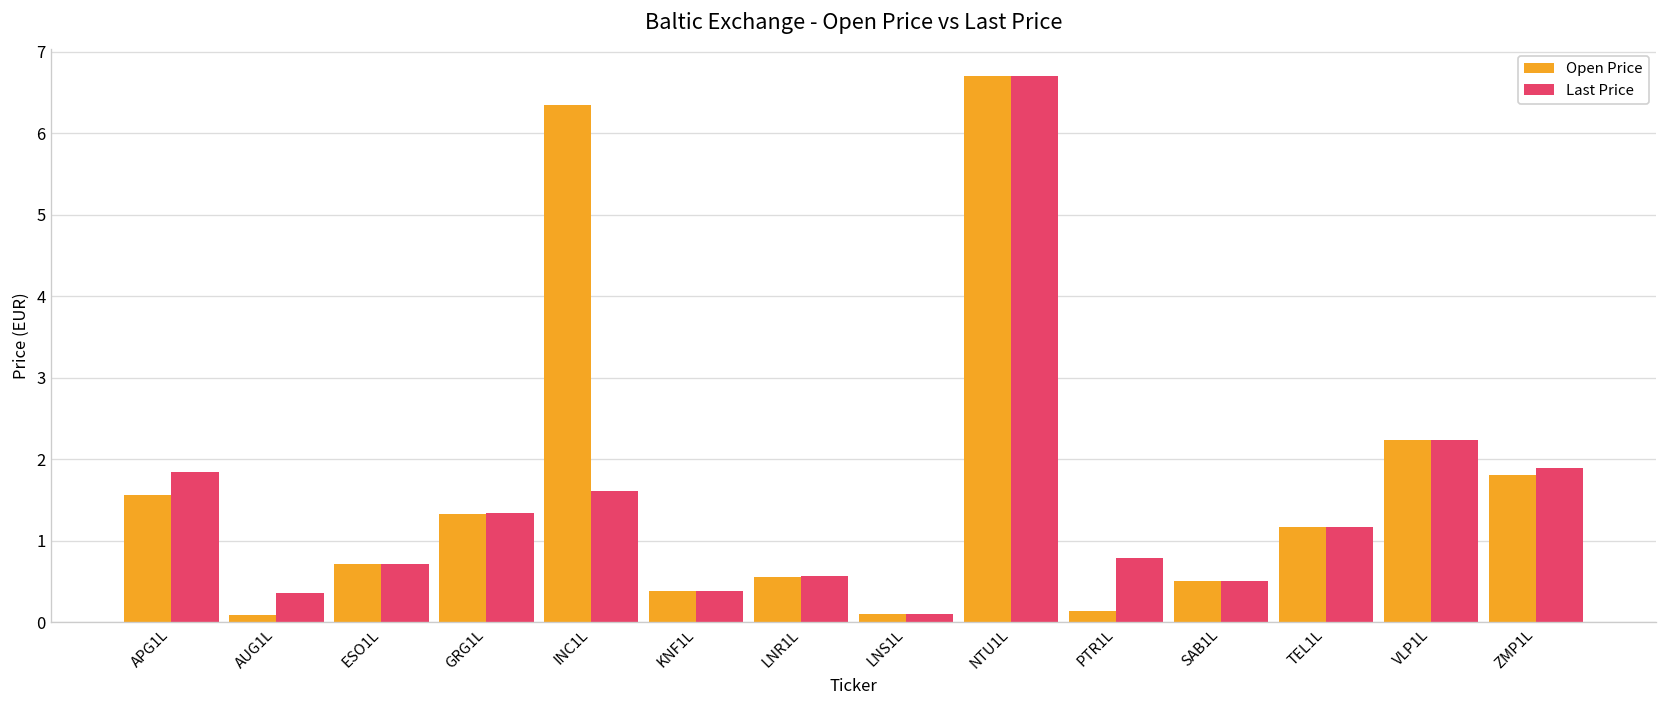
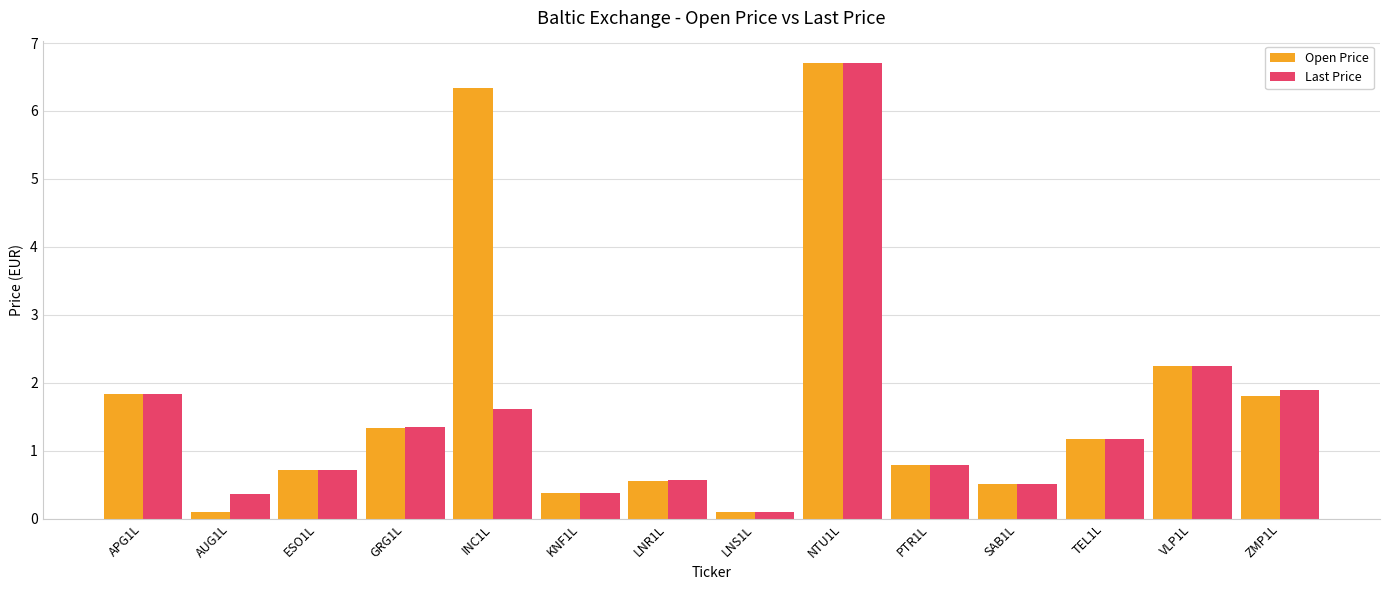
Open Price, APG1L: 1.6 -> 1.8
Open Price, PTR1L: 0.1 -> 0.8
